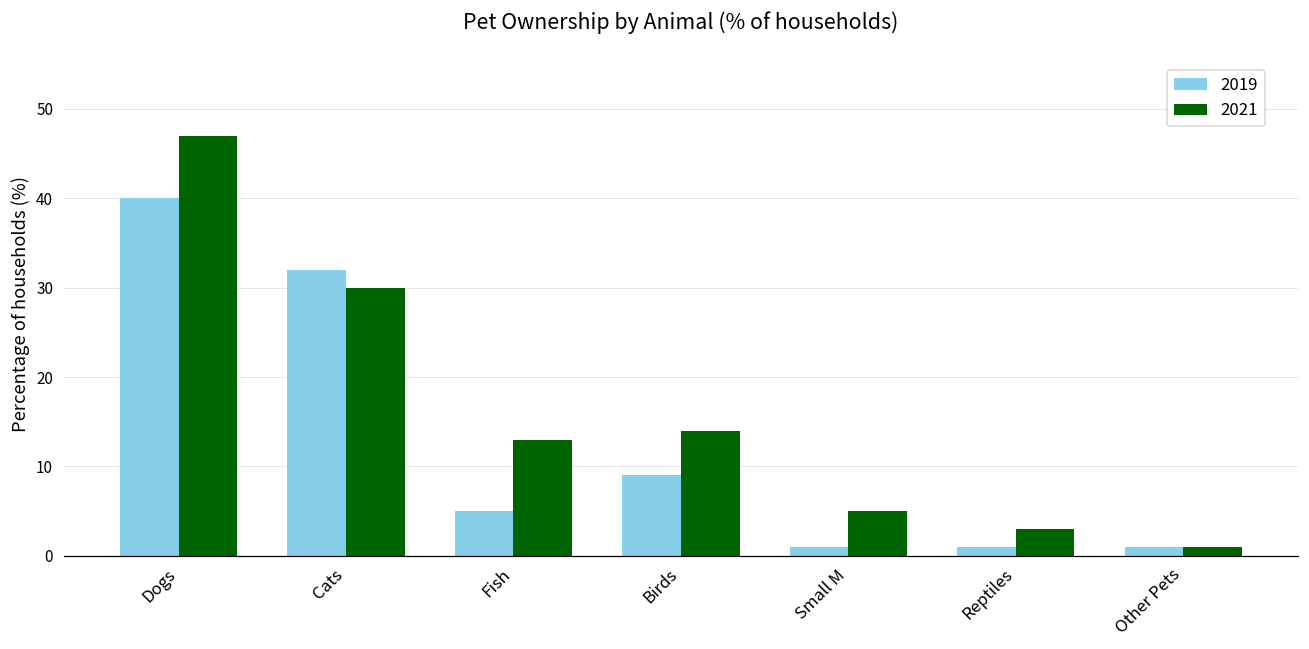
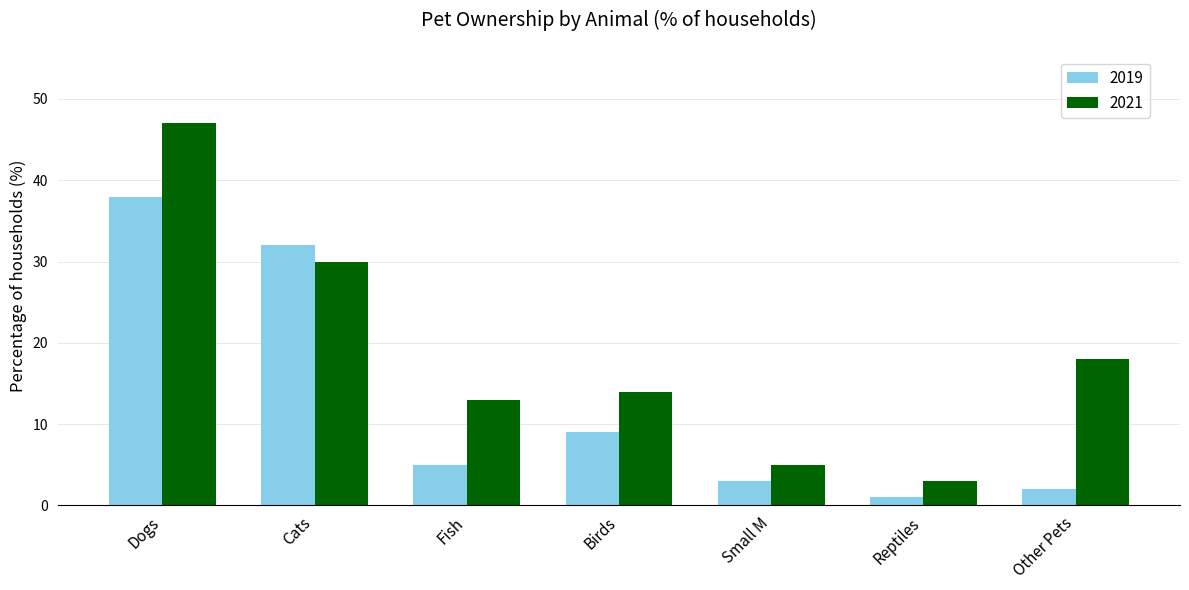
2019, Dogs: 40 -> 38
2019, Small M: 1 -> 3
2019, Other Pets: 1 -> 2
2021, Other Pets: 1 -> 18
